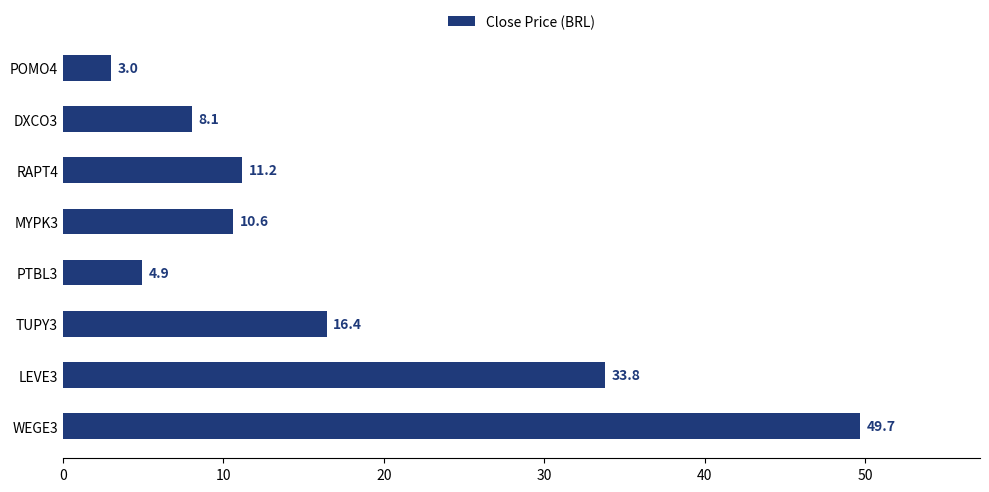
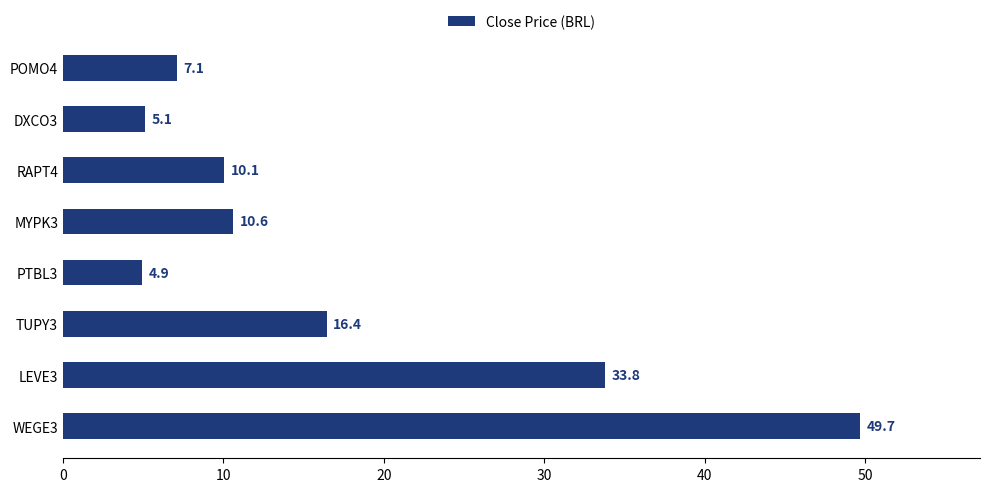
POMO4: 3.0 -> 7.1
DXCO3: 8.1 -> 5.1
RAPT4: 11.2 -> 10.1
